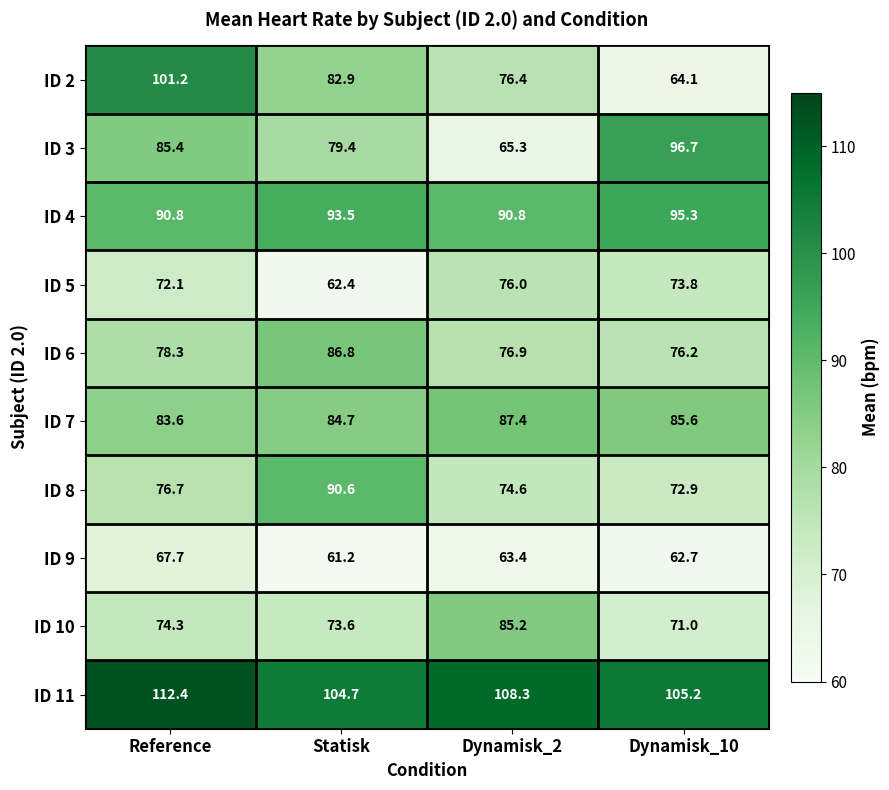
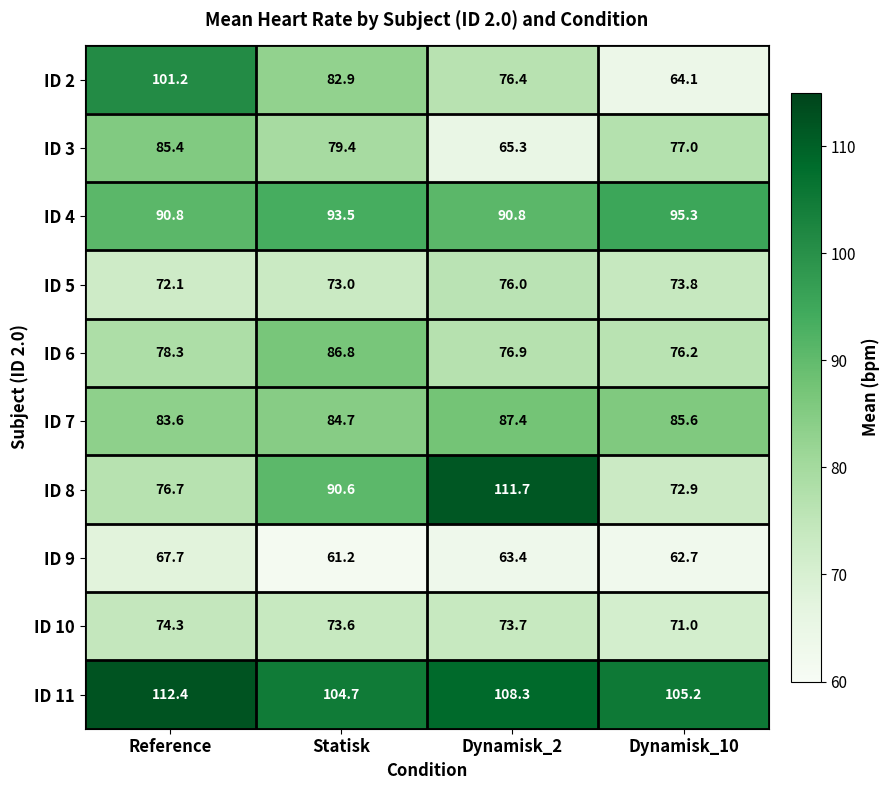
ID 3, Dynamisk_10: 96.7 -> 77.0
ID 5, Statisk: 62.4 -> 73.0
ID 8, Dynamisk_2: 74.6 -> 111.7
ID 10, Dynamisk_2: 85.2 -> 73.7
